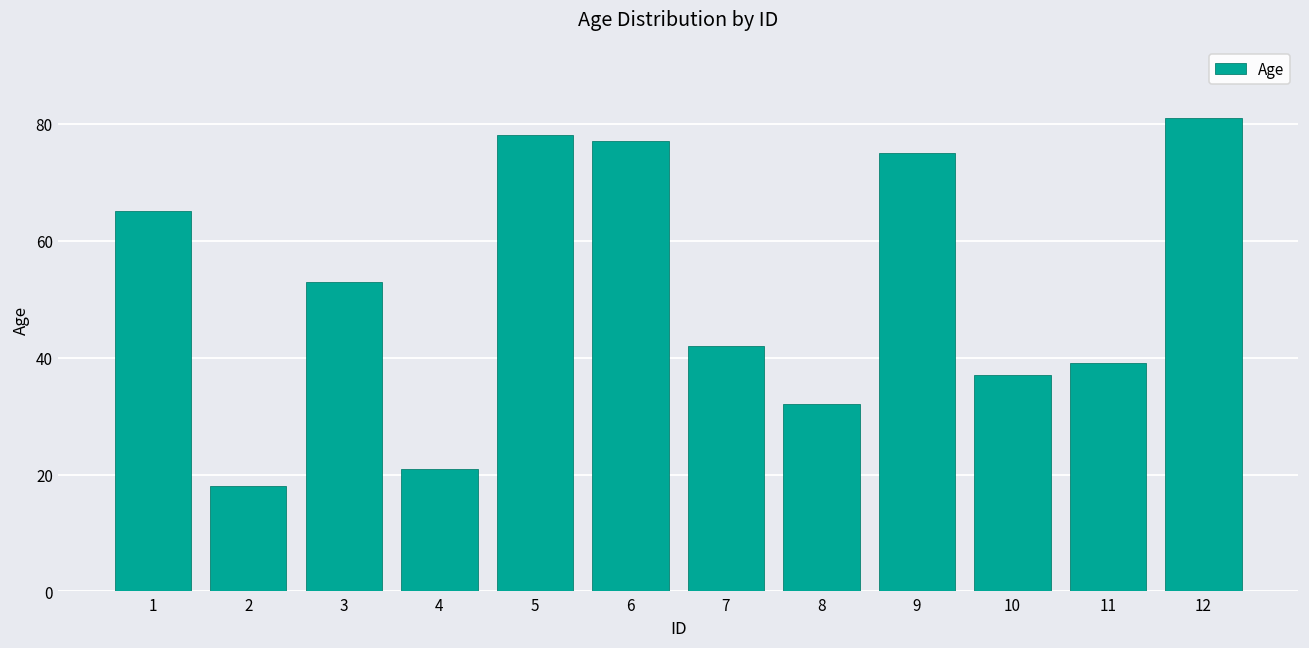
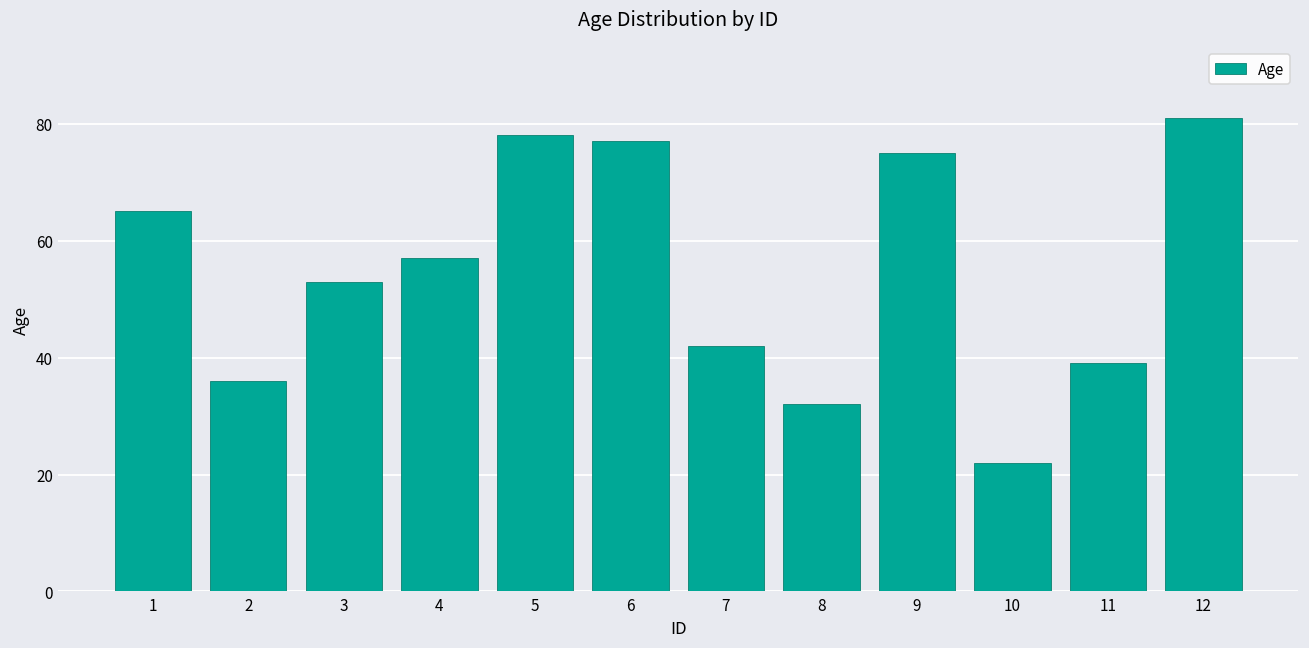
2: 18 -> 36
4: 21 -> 57
10: 37 -> 22
